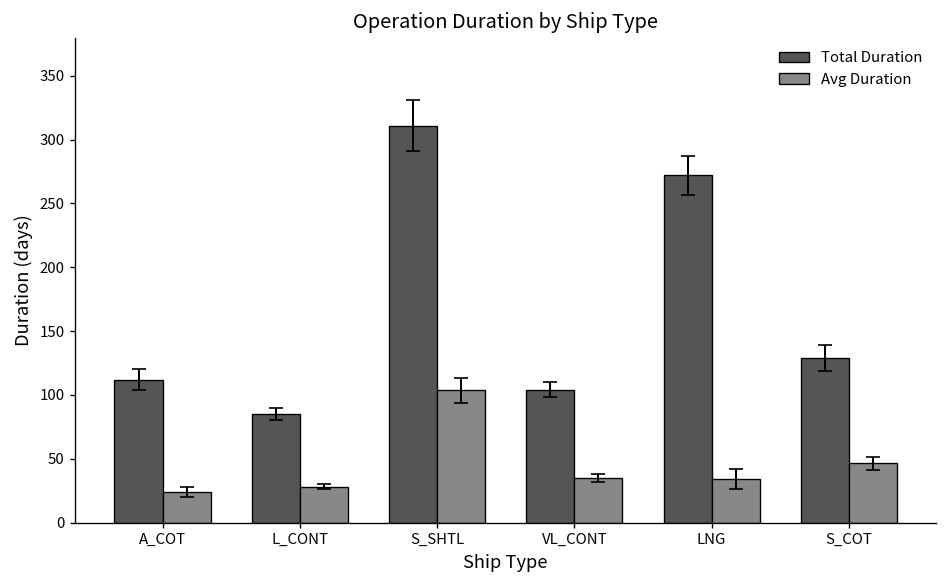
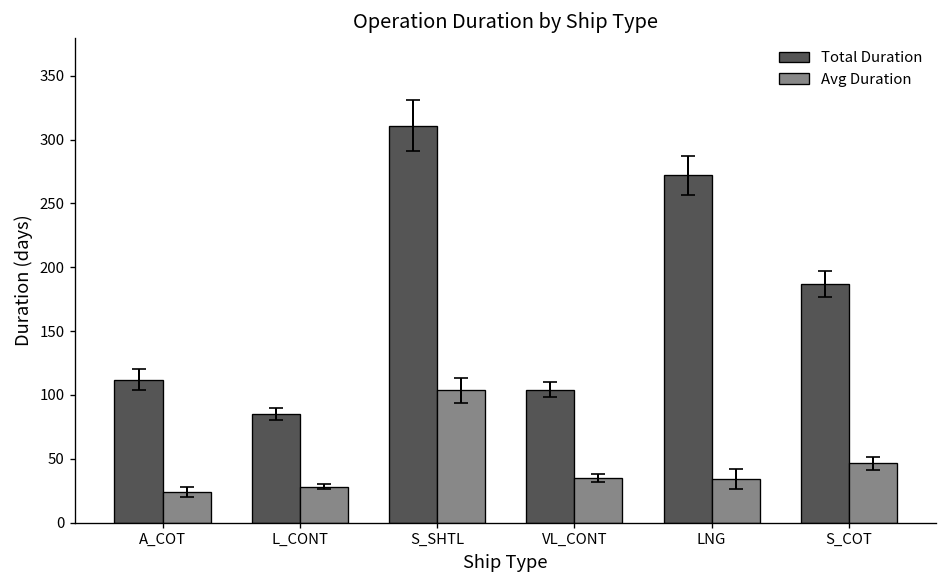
Total Duration, S_COT: 129 -> 187
